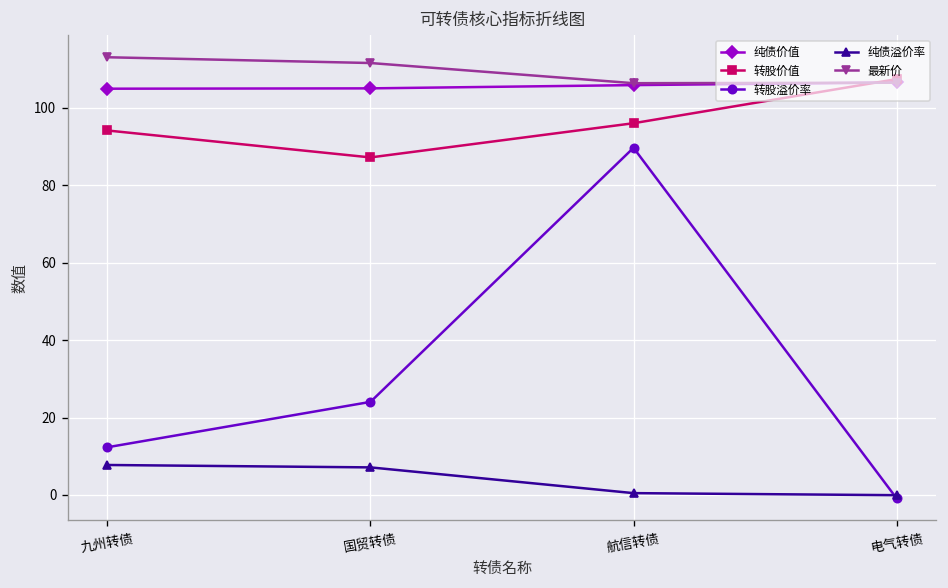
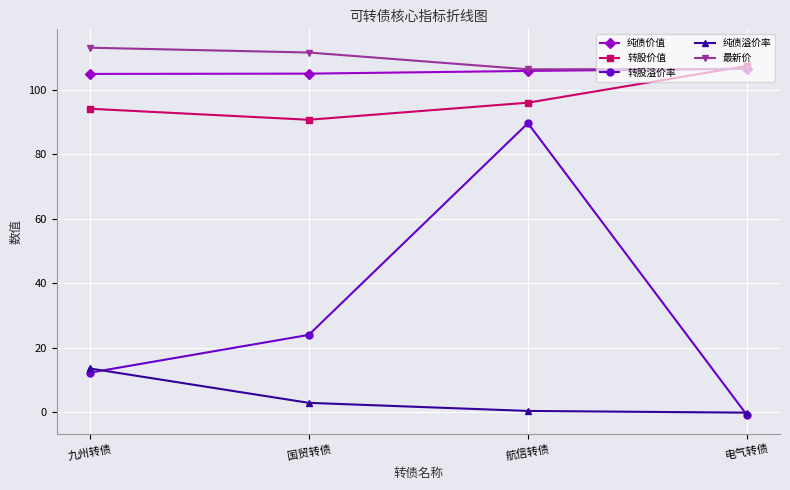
纯债溢价率, 九州转债: 8 -> 14
转股价值, 国贸转债: 87 -> 91
纯债溢价率, 国贸转债: 7 -> 3
